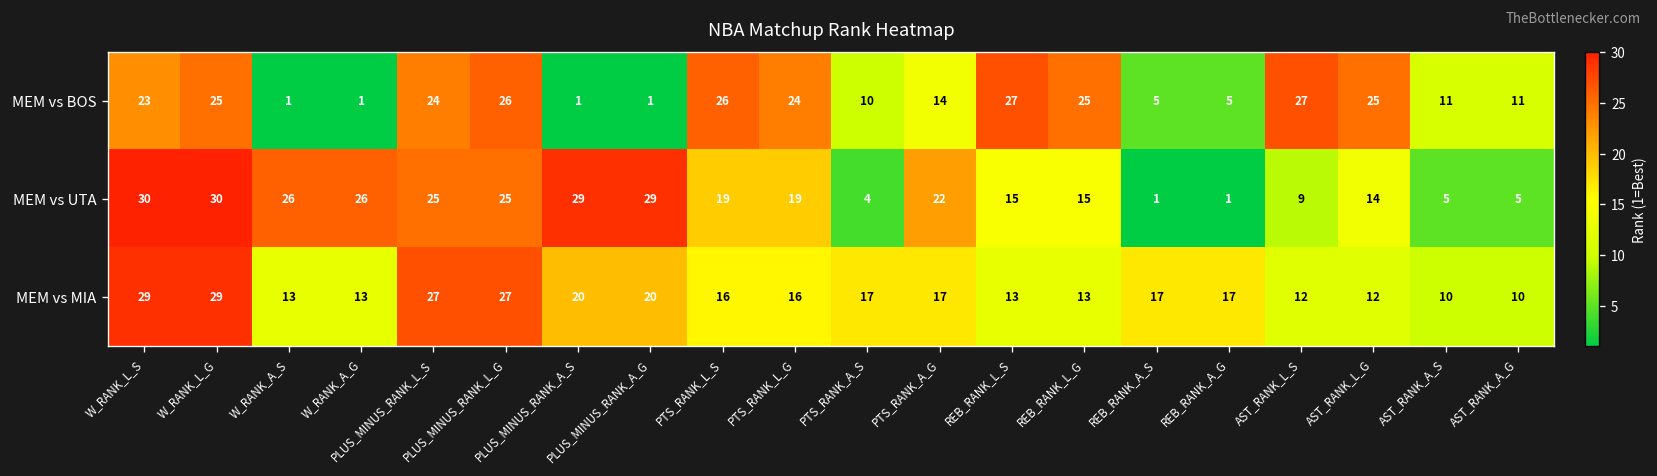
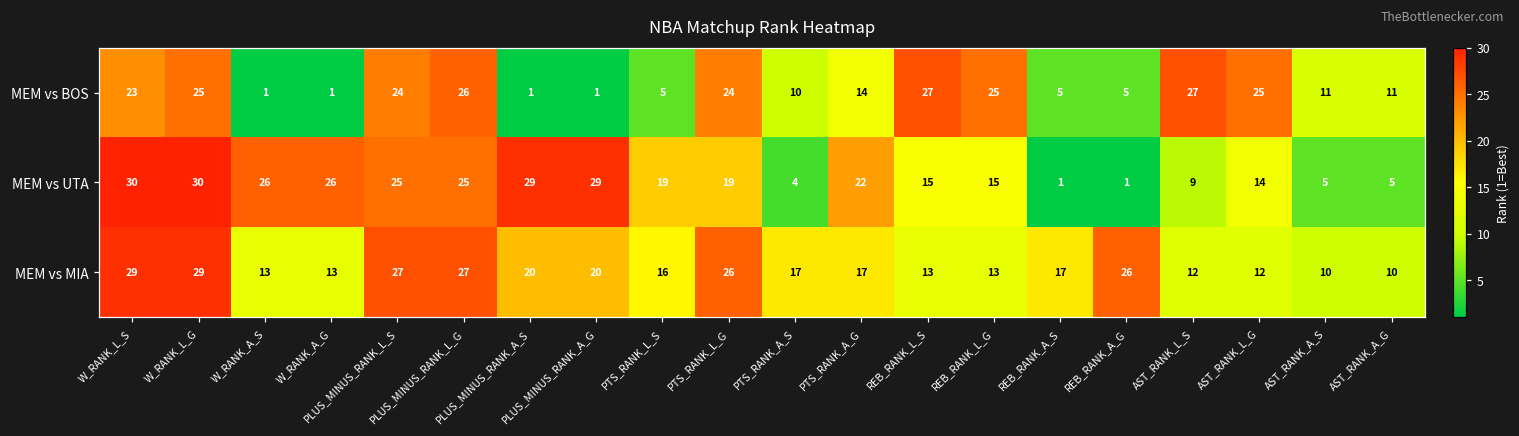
MEM vs BOS, PTS_RANK_L_S: 26 -> 5
MEM vs MIA, PTS_RANK_L_G: 16 -> 26
MEM vs MIA, REB_RANK_A_G: 17 -> 26
